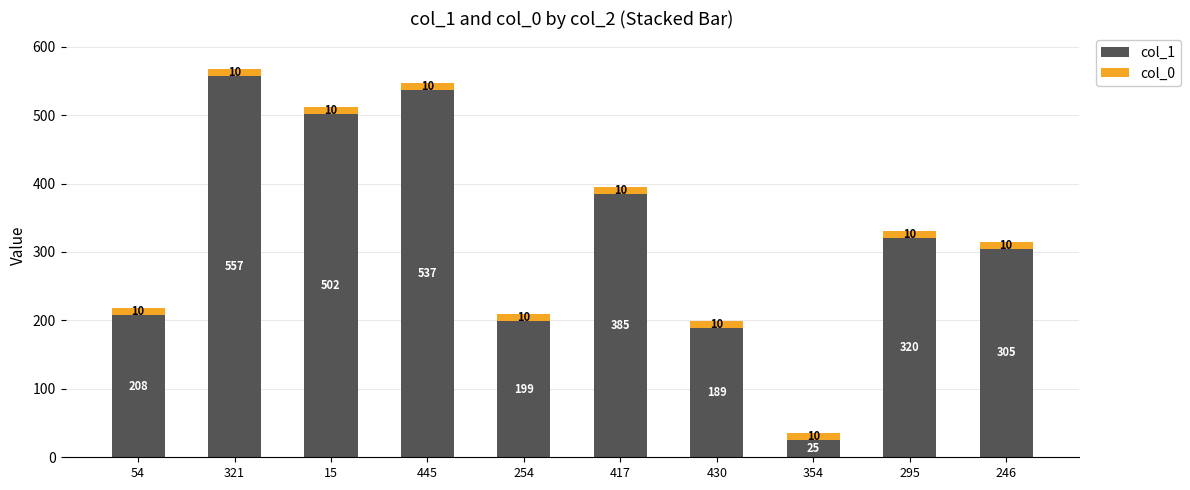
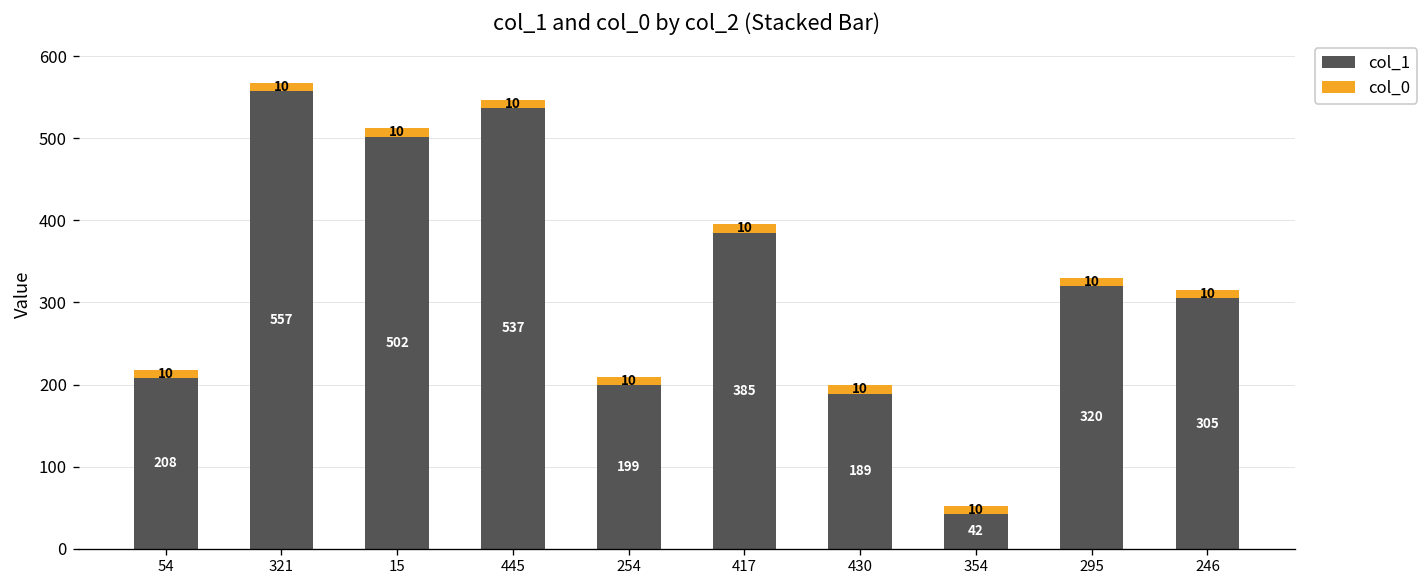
col_1, 354: 25 -> 42
